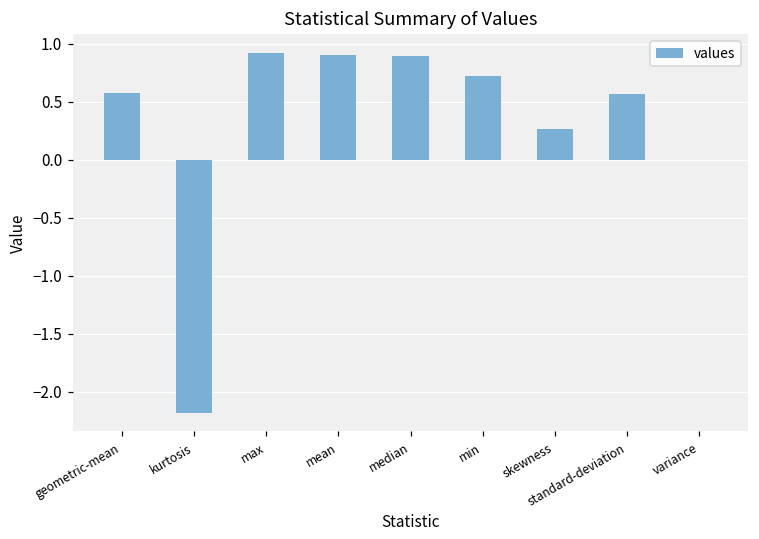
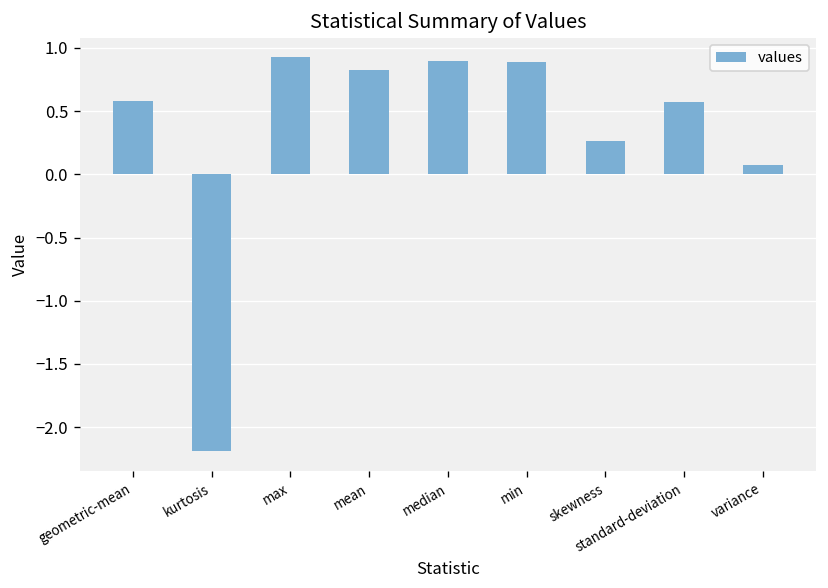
mean: 0.90 -> 0.82
min: 0.72 -> 0.89
variance: 0.00 -> 0.08
